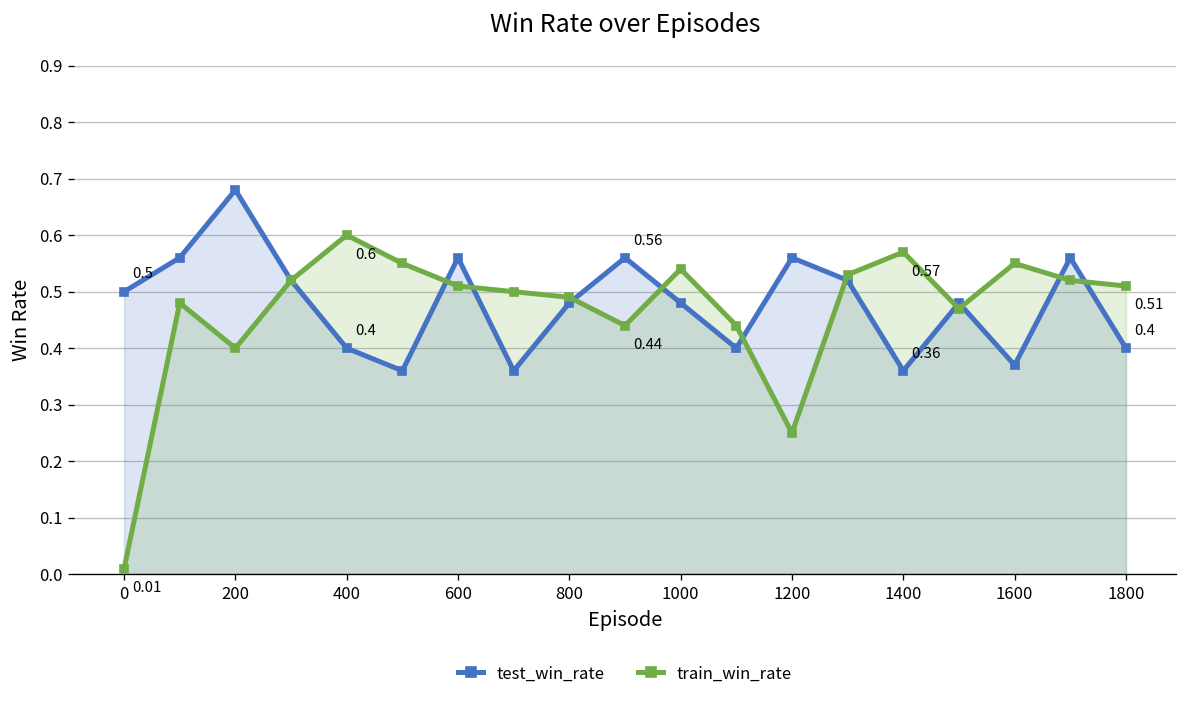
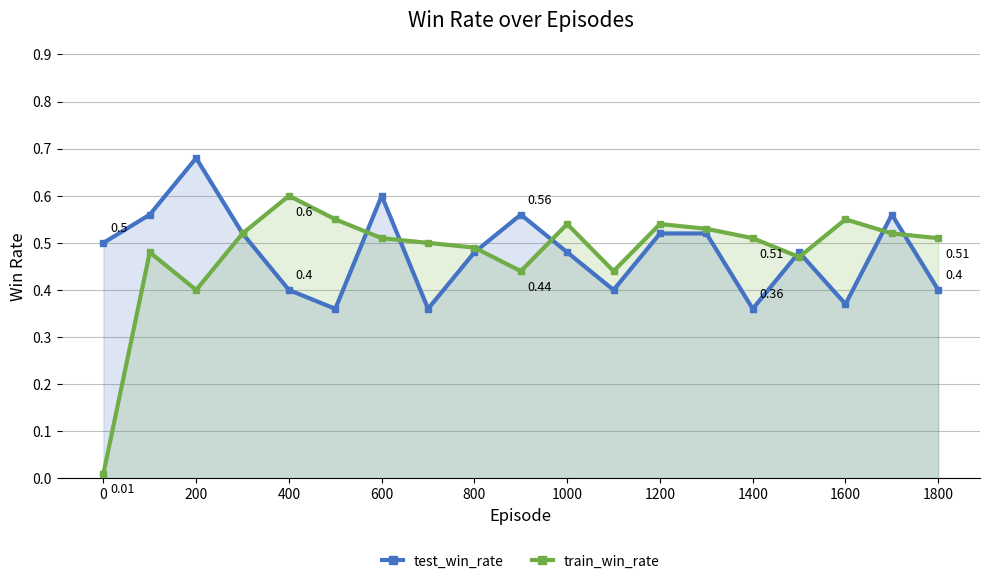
test_win_rate, 600: 0.56 -> 0.60
test_win_rate, 1200: 0.56 -> 0.52
train_win_rate, 1200: 0.25 -> 0.54
train_win_rate, 1400: 0.57 -> 0.51
